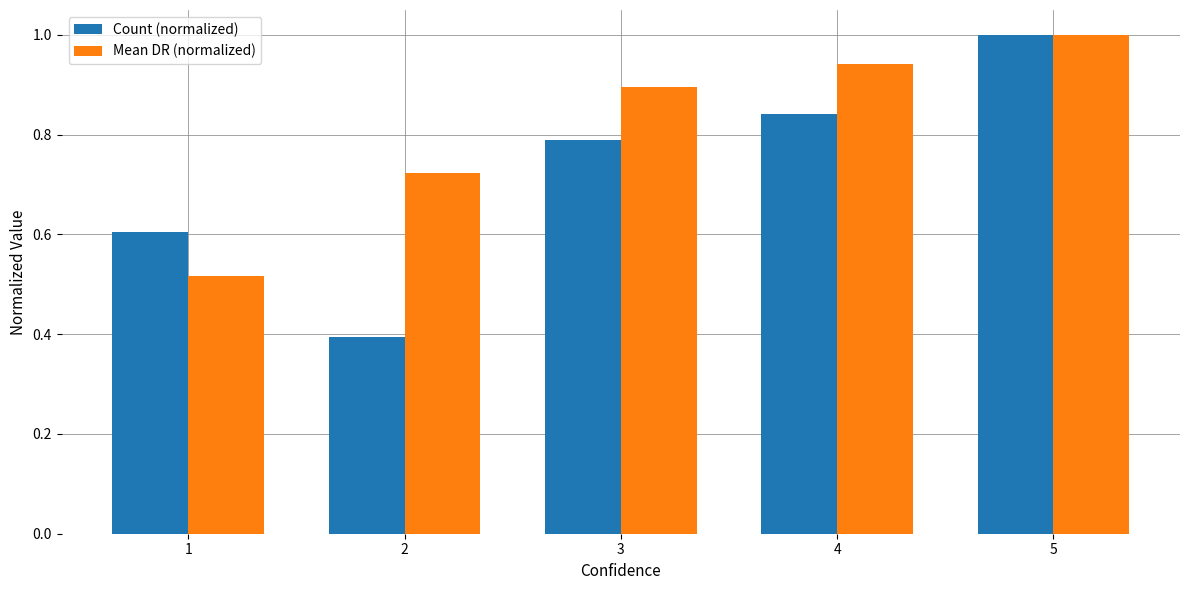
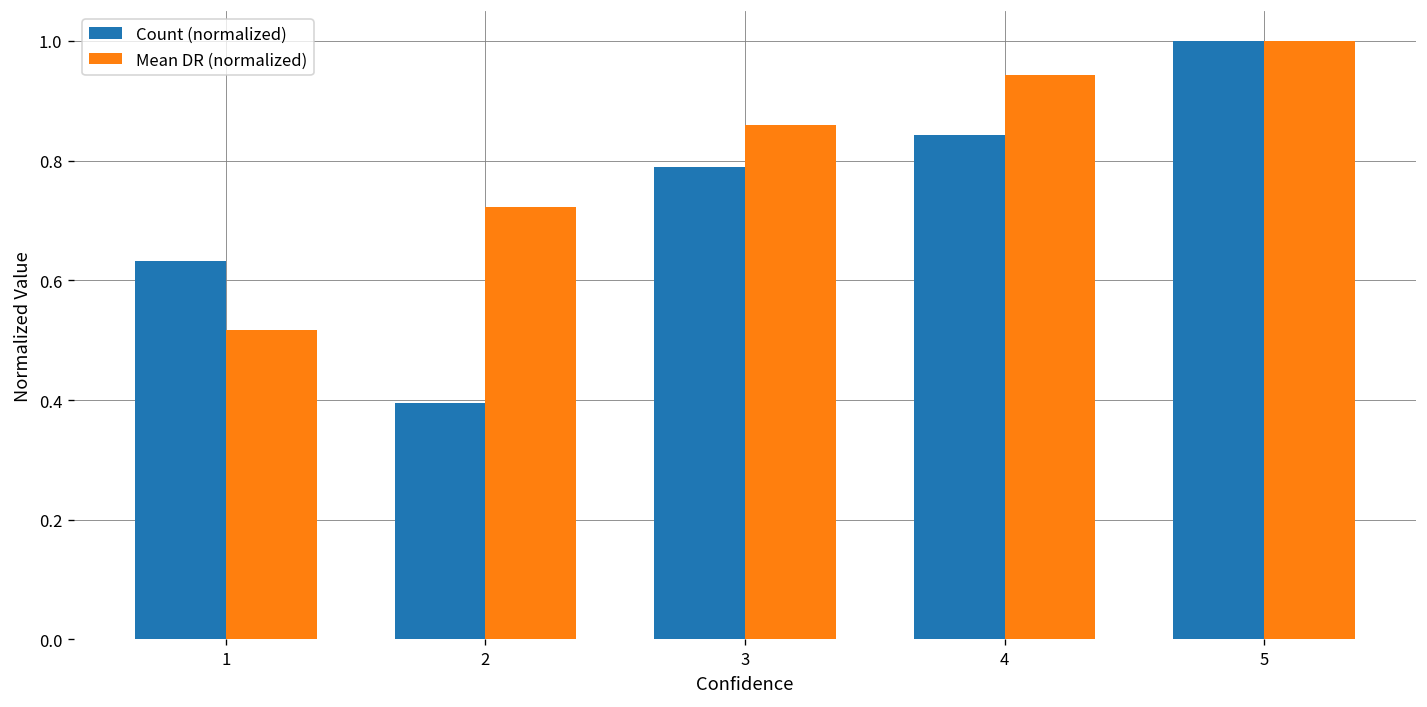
Count (normalized), 1: 0.61 -> 0.63
Mean DR (normalized), 3: 0.90 -> 0.86
